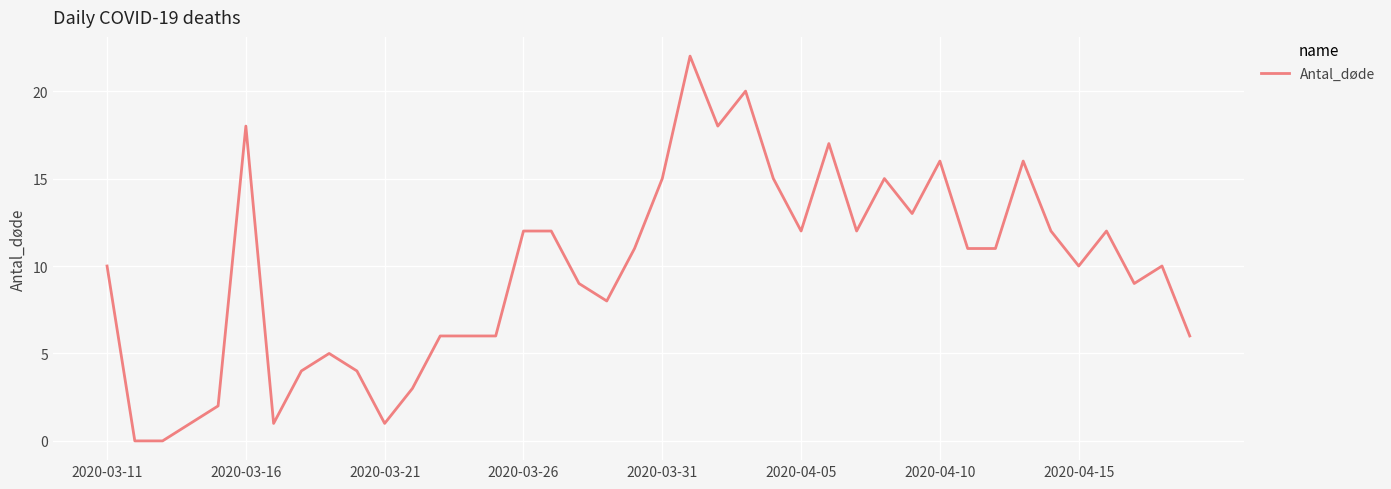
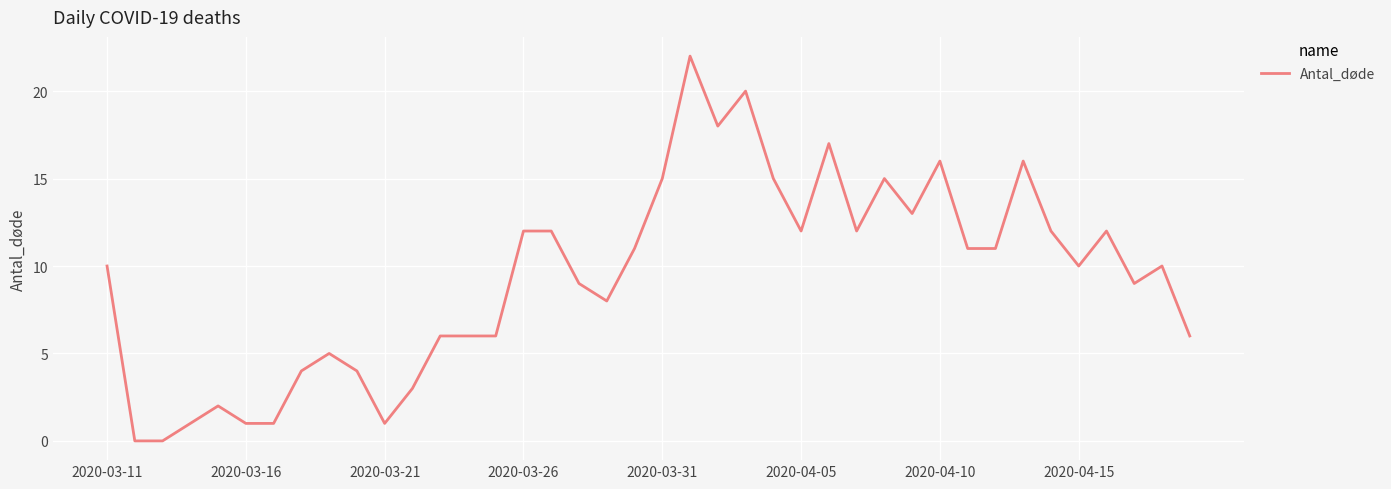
2020-03-16: 18 -> 1
